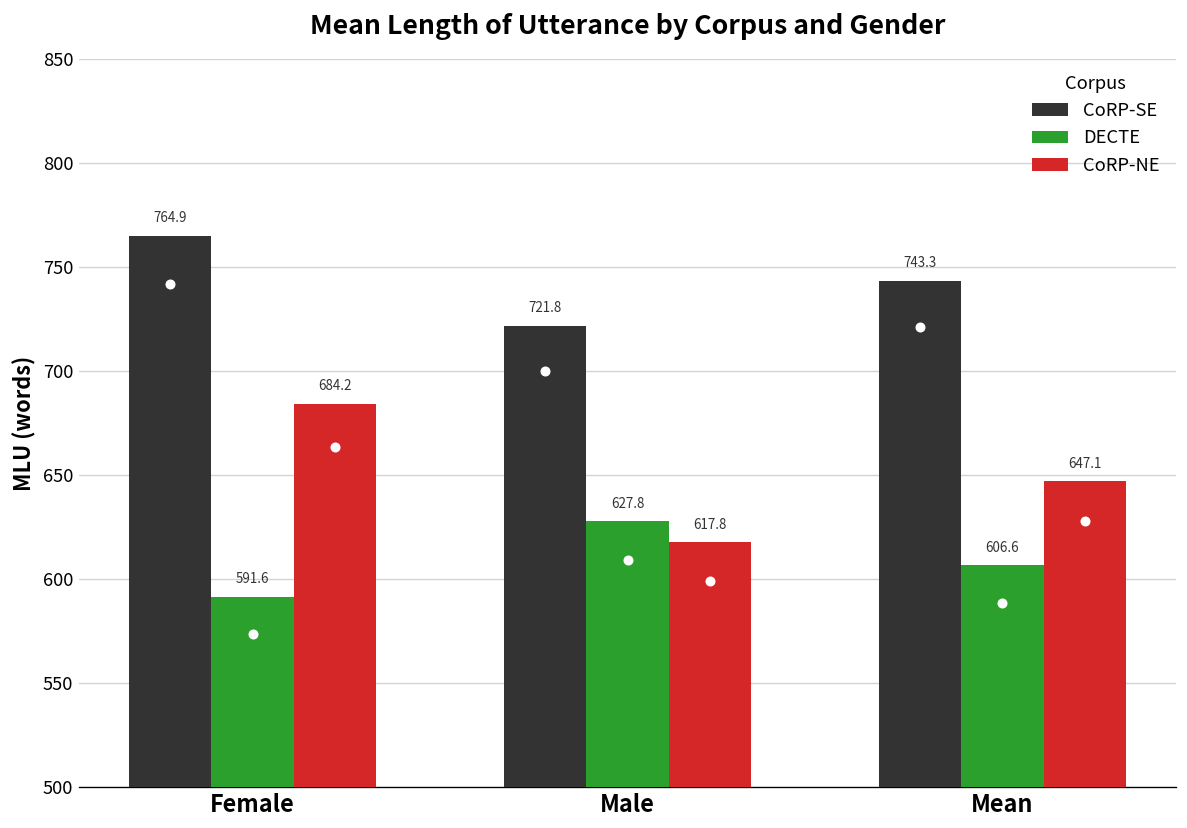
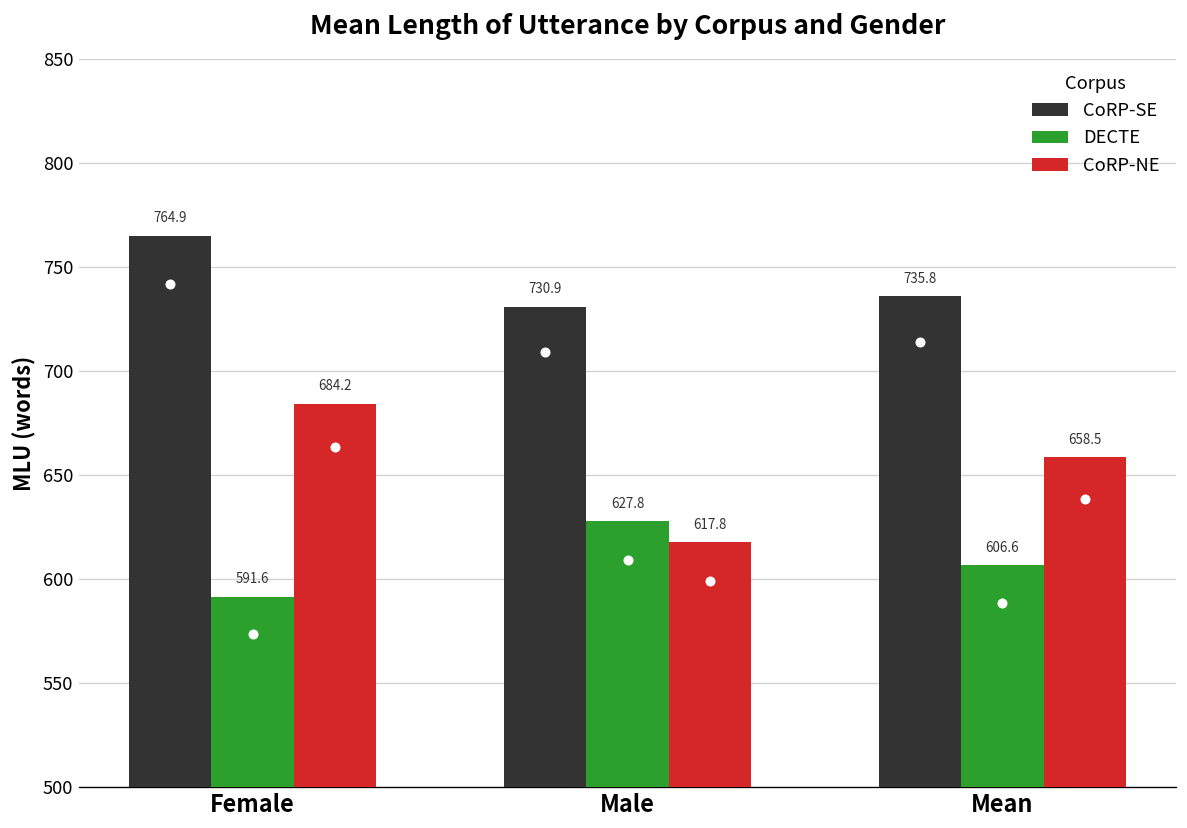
CoRP-SE, Male: 721.8 -> 730.9
CoRP-SE, Mean: 743.3 -> 735.8
CoRP-NE, Mean: 647.1 -> 658.5
